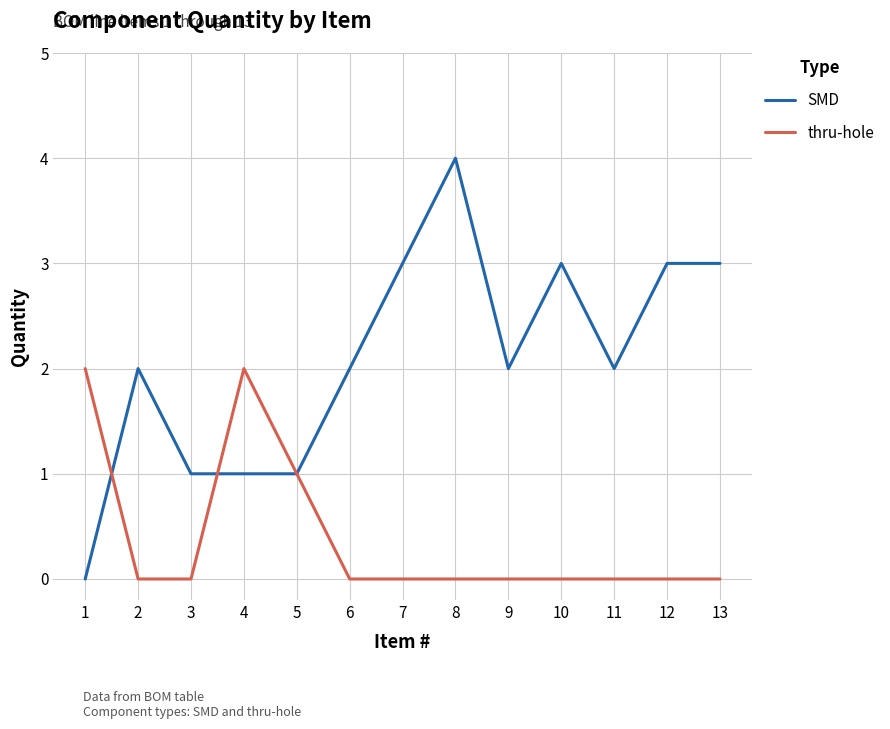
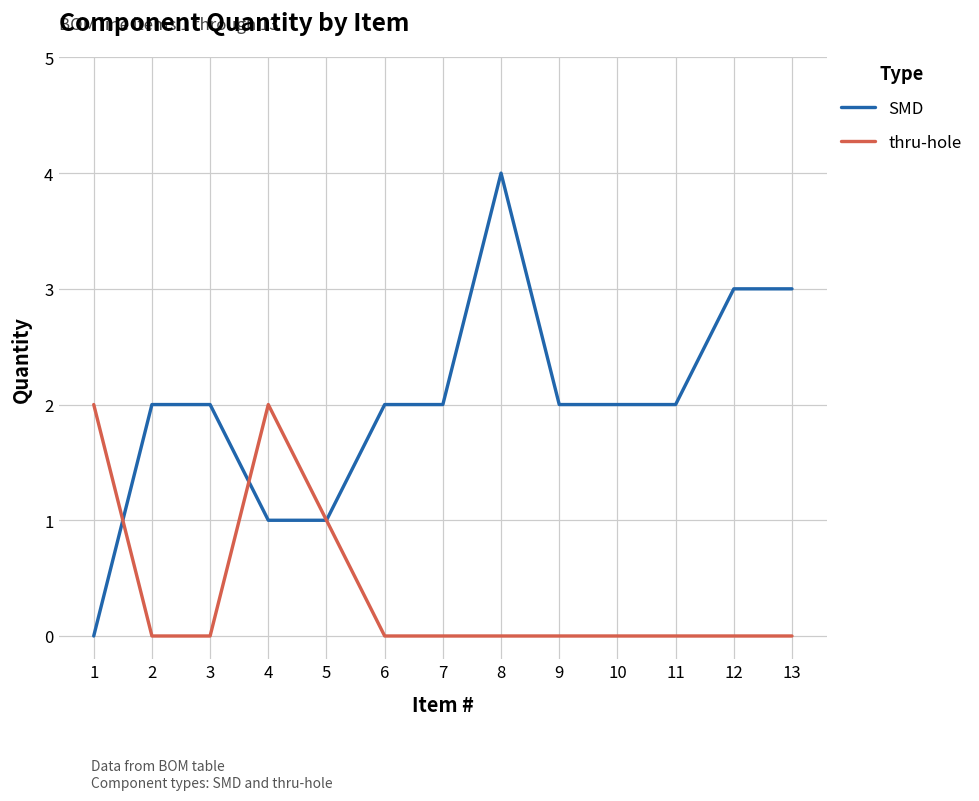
SMD, 3: 1 -> 2
SMD, 7: 3 -> 2
SMD, 10: 3 -> 2
